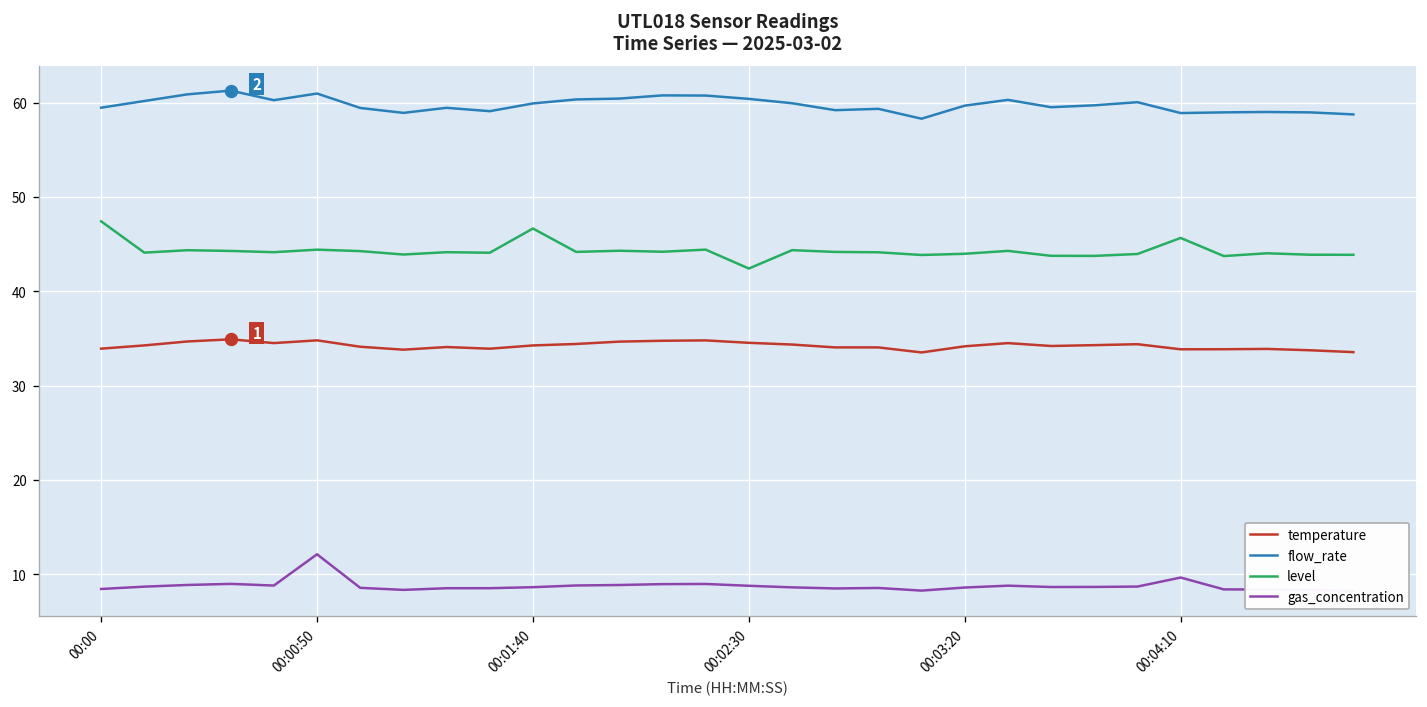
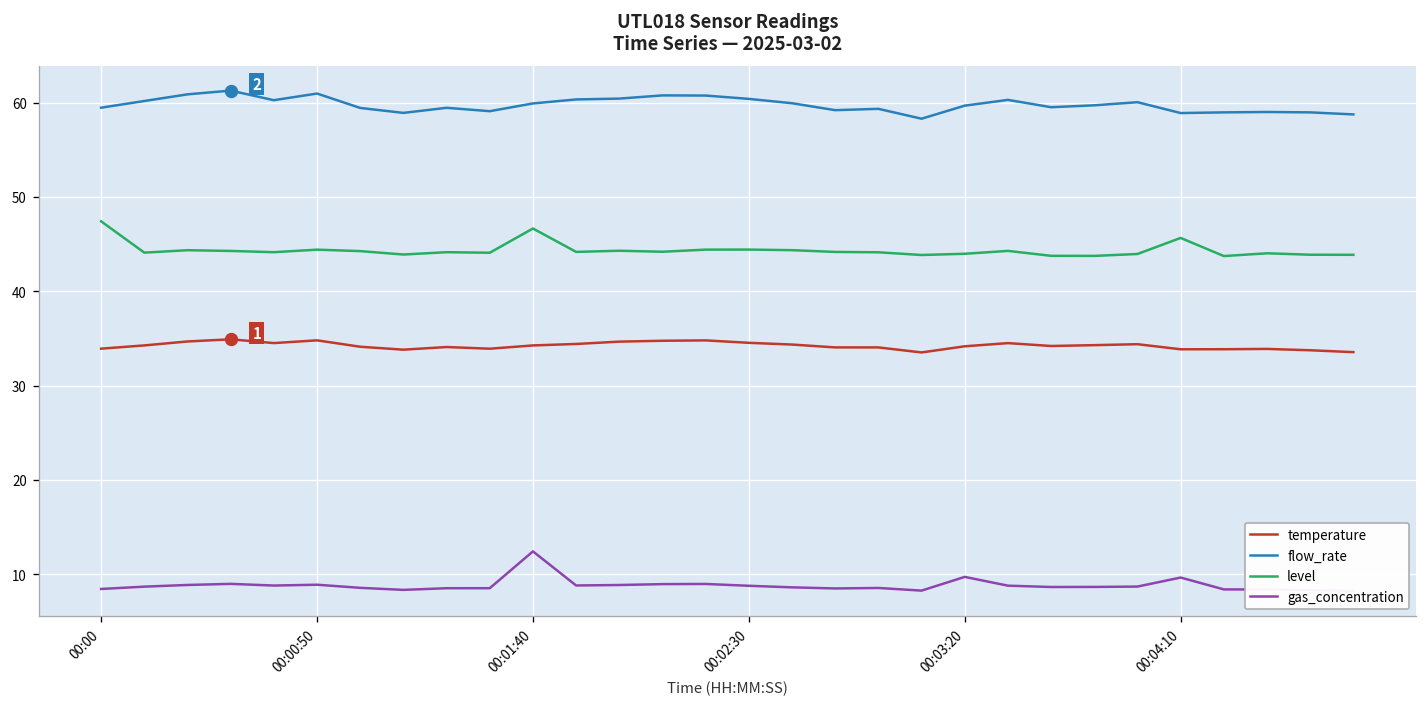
gas_concentration, 00:00:50: 12 -> 9
gas_concentration, 00:01:40: 9 -> 12
level, 00:02:30: 42 -> 44
gas_concentration, 00:03:20: 9 -> 10
